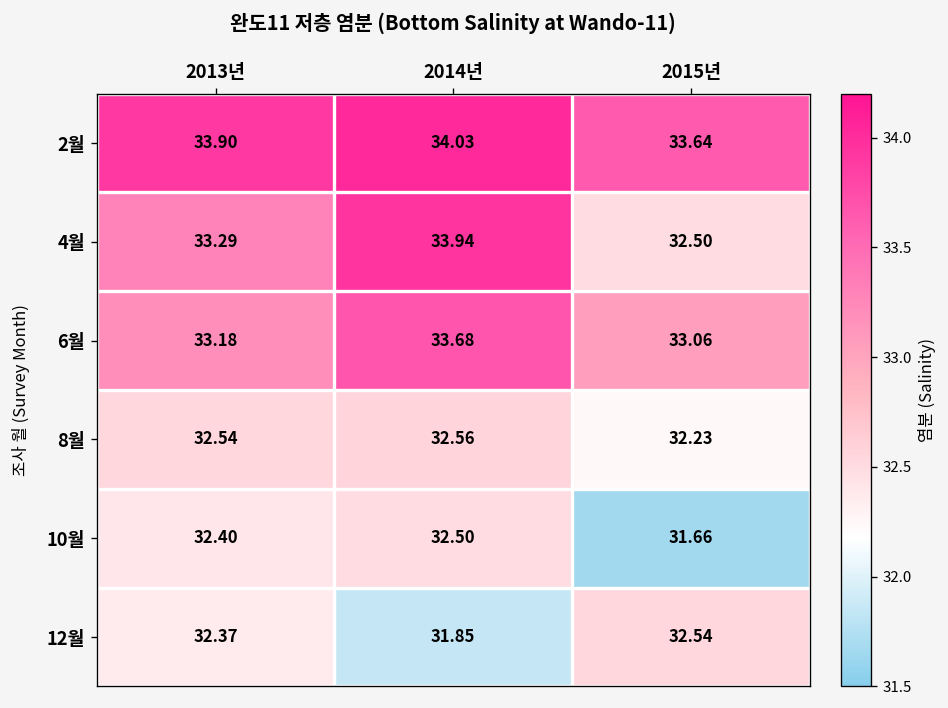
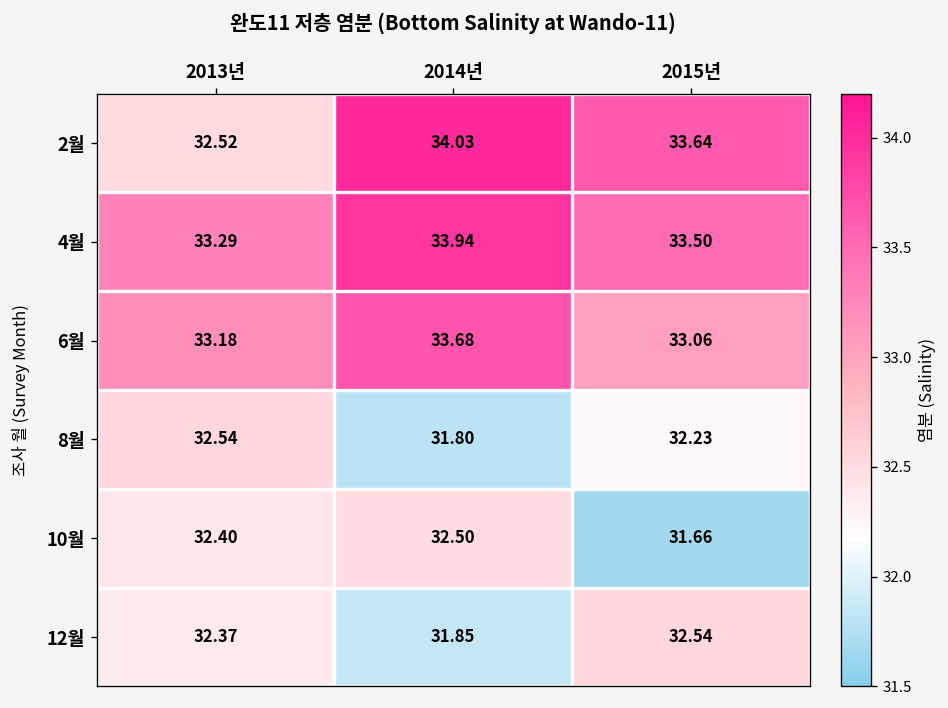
2월, 2013년: 33.90 -> 32.52
4월, 2015년: 32.50 -> 33.50
8월, 2014년: 32.56 -> 31.80
